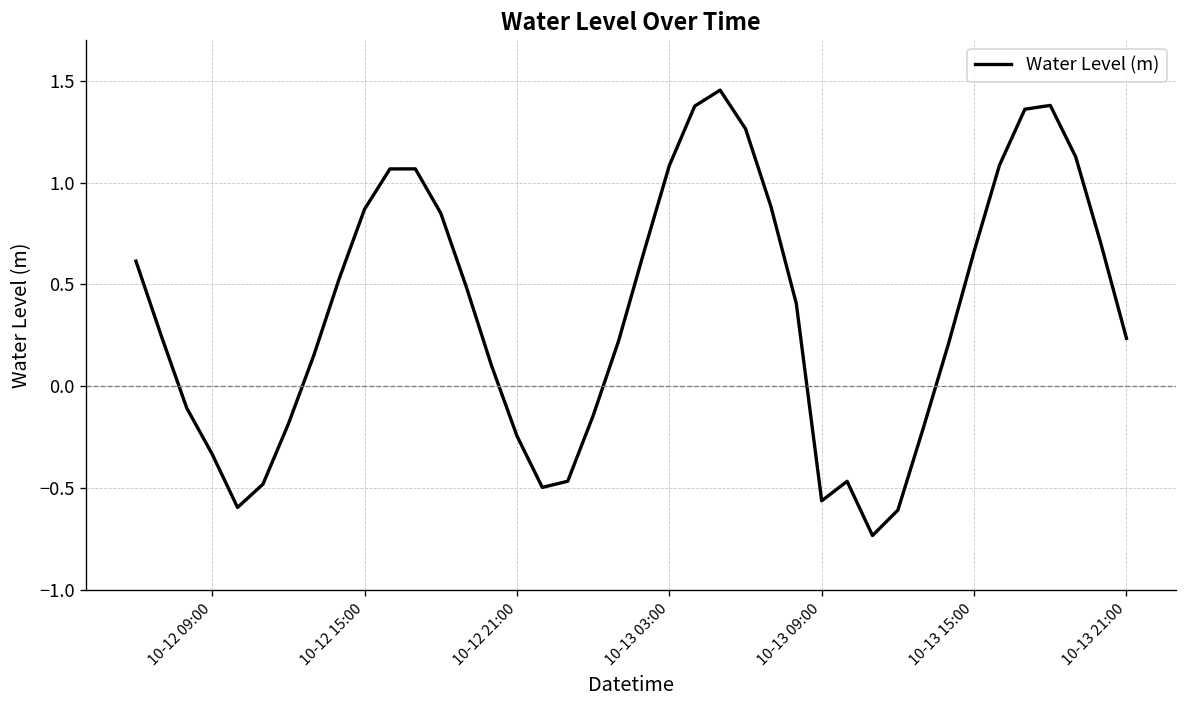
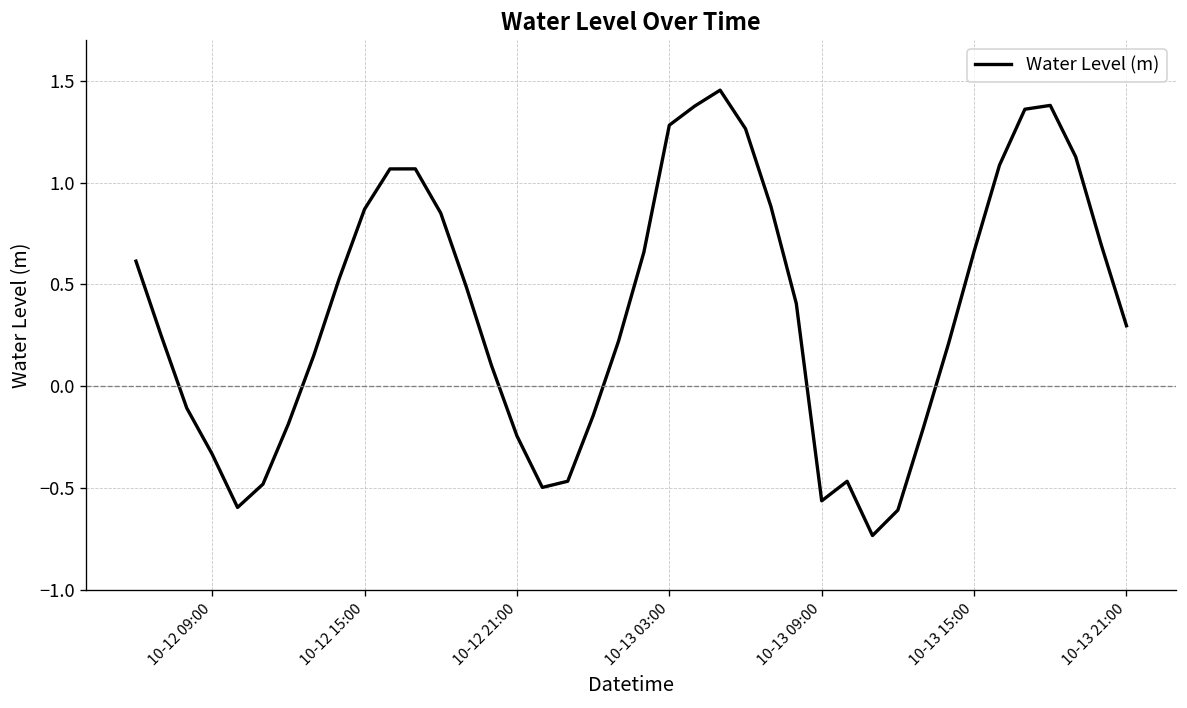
10-13 03:00: 1.08 -> 1.28
10-13 21:00: 0.23 -> 0.30
